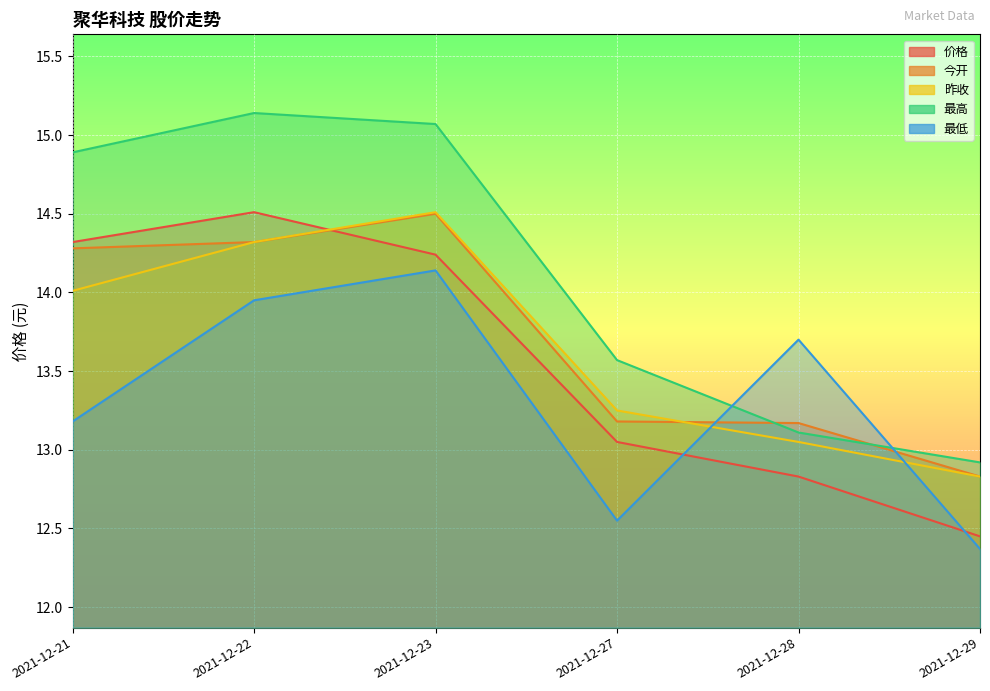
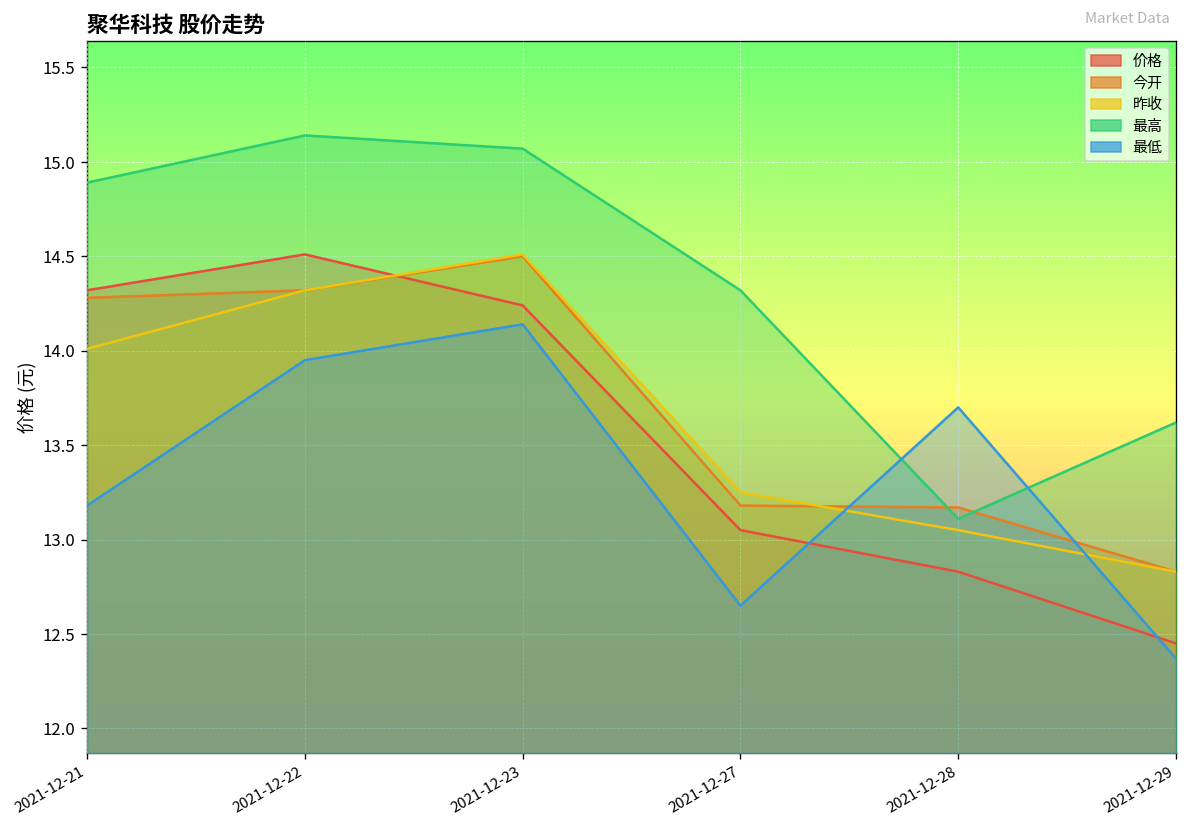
最高, 2021-12-27: 13.57 -> 14.32
最低, 2021-12-27: 12.55 -> 12.65
最高, 2021-12-29: 12.92 -> 13.62
